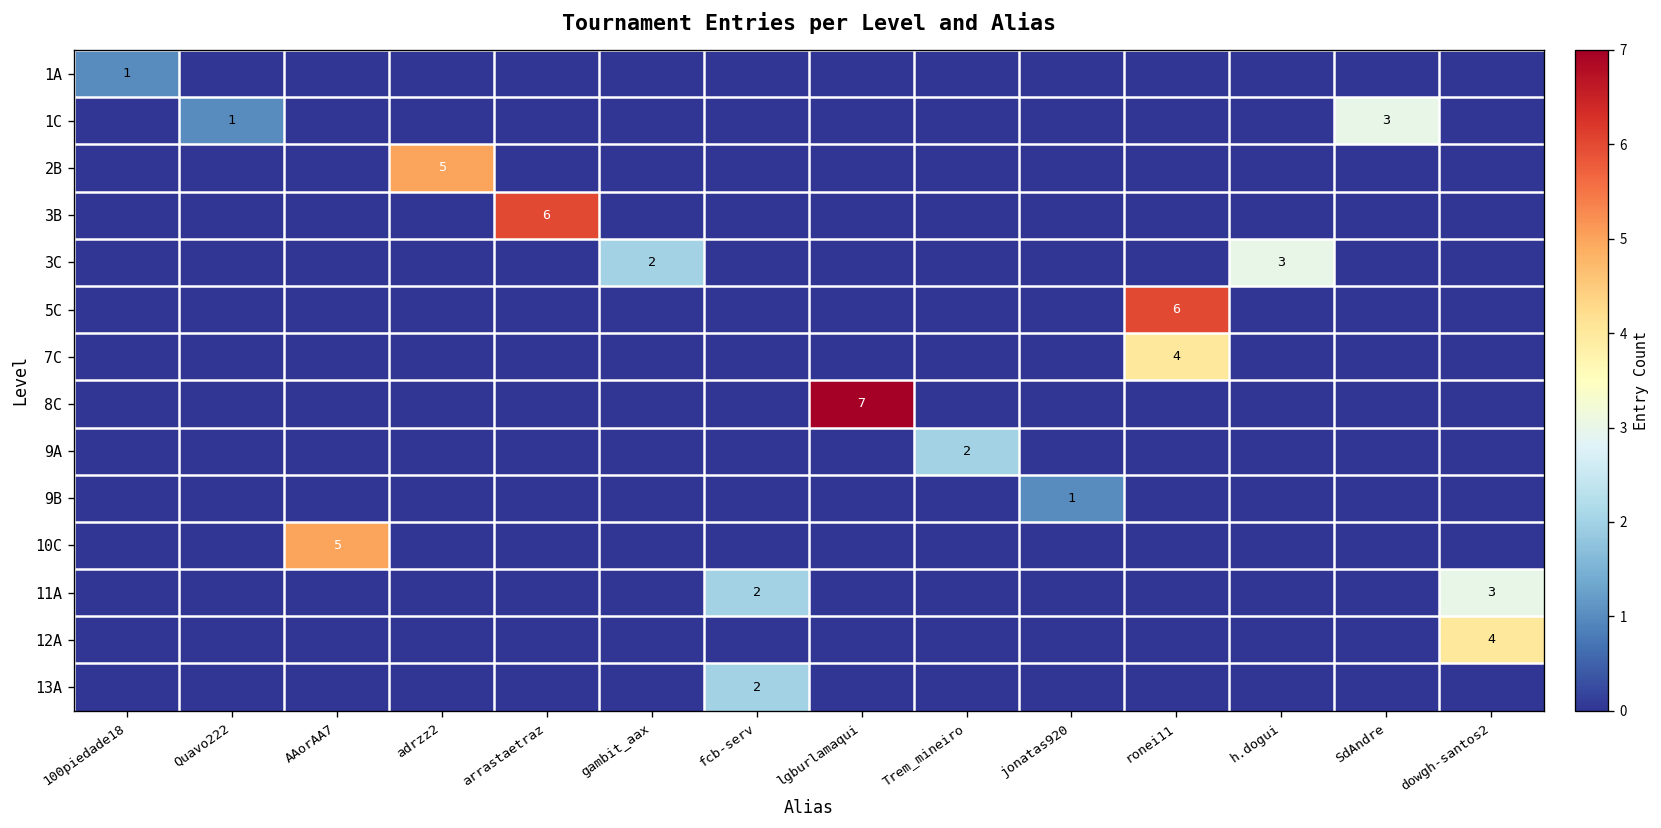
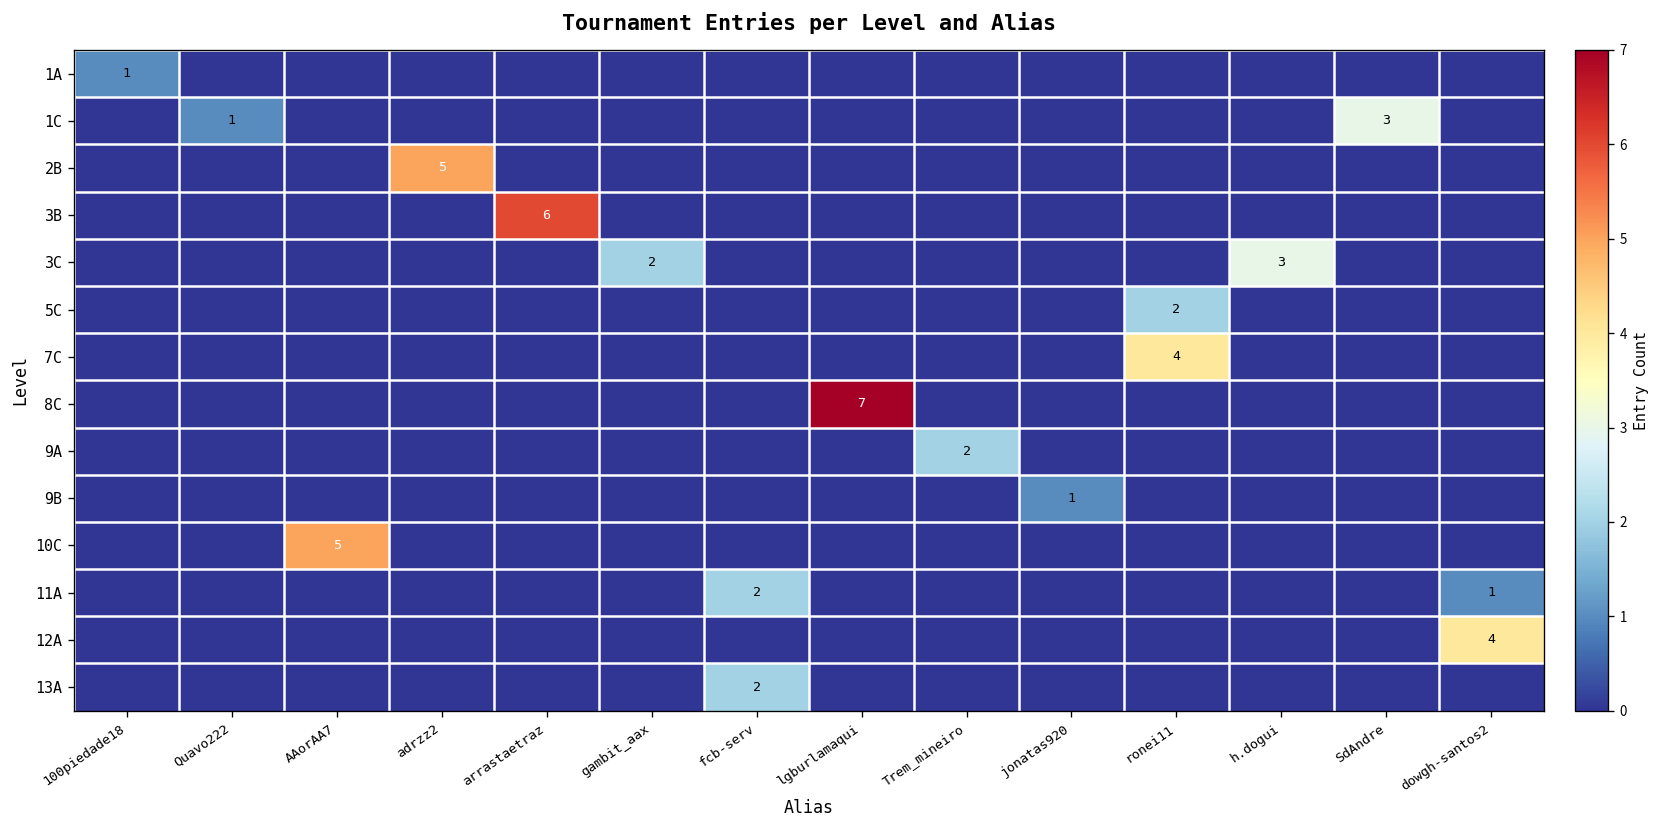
5C, ronei11: 6 -> 2
11A, dowgh-santos2: 3 -> 1
